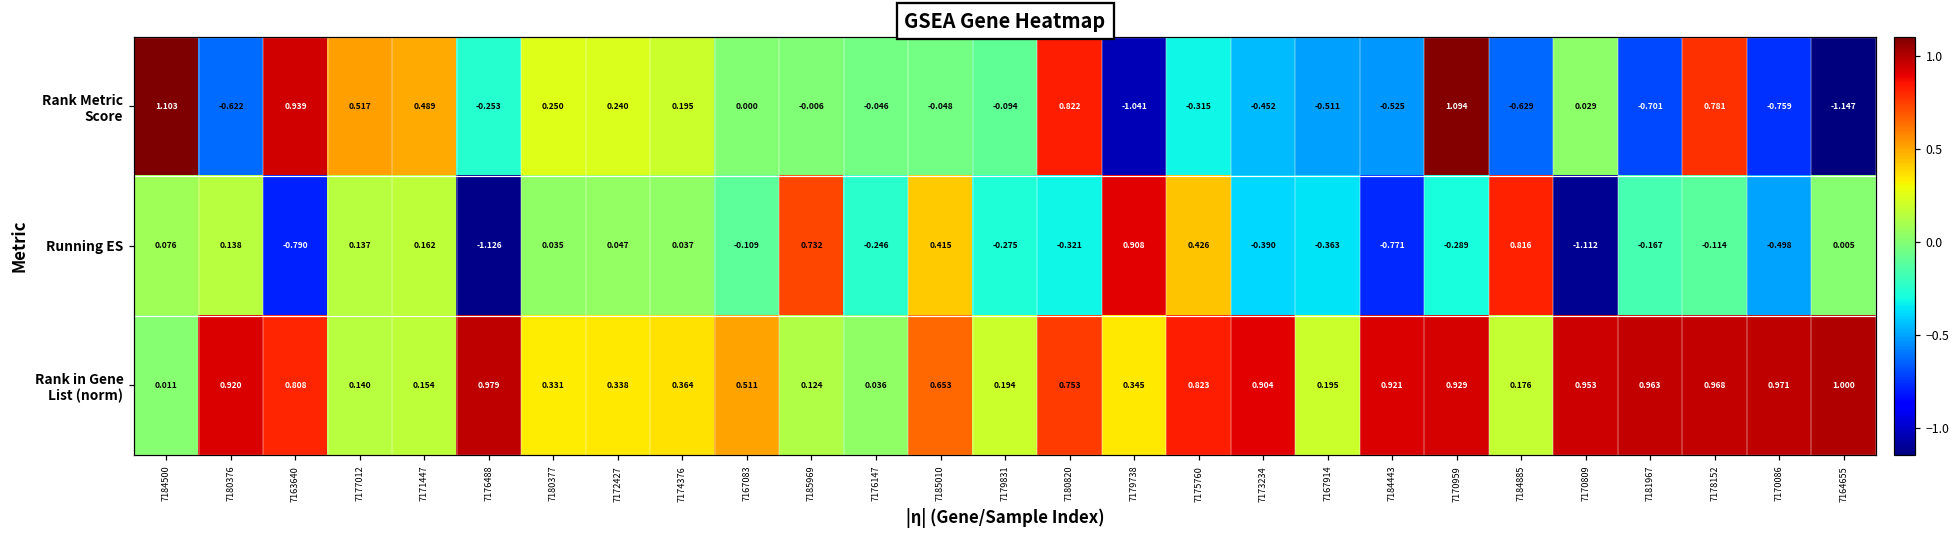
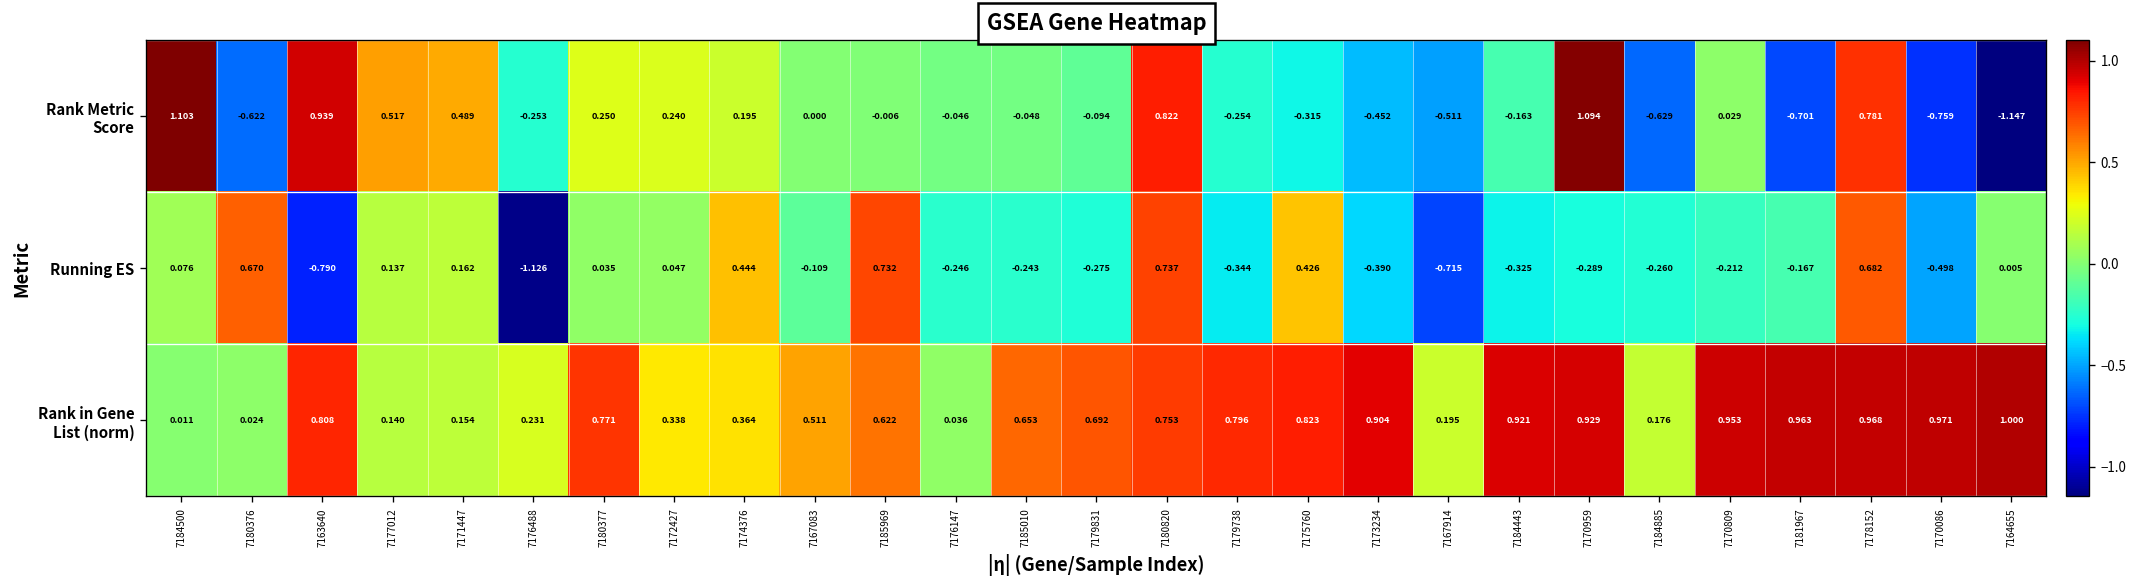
Rank Metric Score, 7179738: -1.041 -> -0.254
Rank Metric Score, 7184443: -0.525 -> -0.163
Running ES, 7180376: 0.138 -> 0.670
Running ES, 7174376: 0.037 -> 0.444
Running ES, 7185010: 0.415 -> -0.243
Running ES, 7180820: -0.321 -> 0.737
Running ES, 7179738: 0.908 -> -0.344
Running ES, 7167914: -0.363 -> -0.715
Running ES, 7184443: -0.771 -> -0.325
Running ES, 7184885: 0.816 -> -0.260
Running ES, 7170809: -1.112 -> -0.212
Running ES, 7178152: -0.114 -> 0.682
Rank in Gene List (norm), 7180376: 0.920 -> 0.024
Rank in Gene List (norm), 7176488: 0.979 -> 0.231
Rank in Gene List (norm), 7180377: 0.331 -> 0.771
Rank in Gene List (norm), 7185969: 0.124 -> 0.622
Rank in Gene List (norm), 7179831: 0.194 -> 0.692
Rank in Gene List (norm), 7179738: 0.345 -> 0.796
